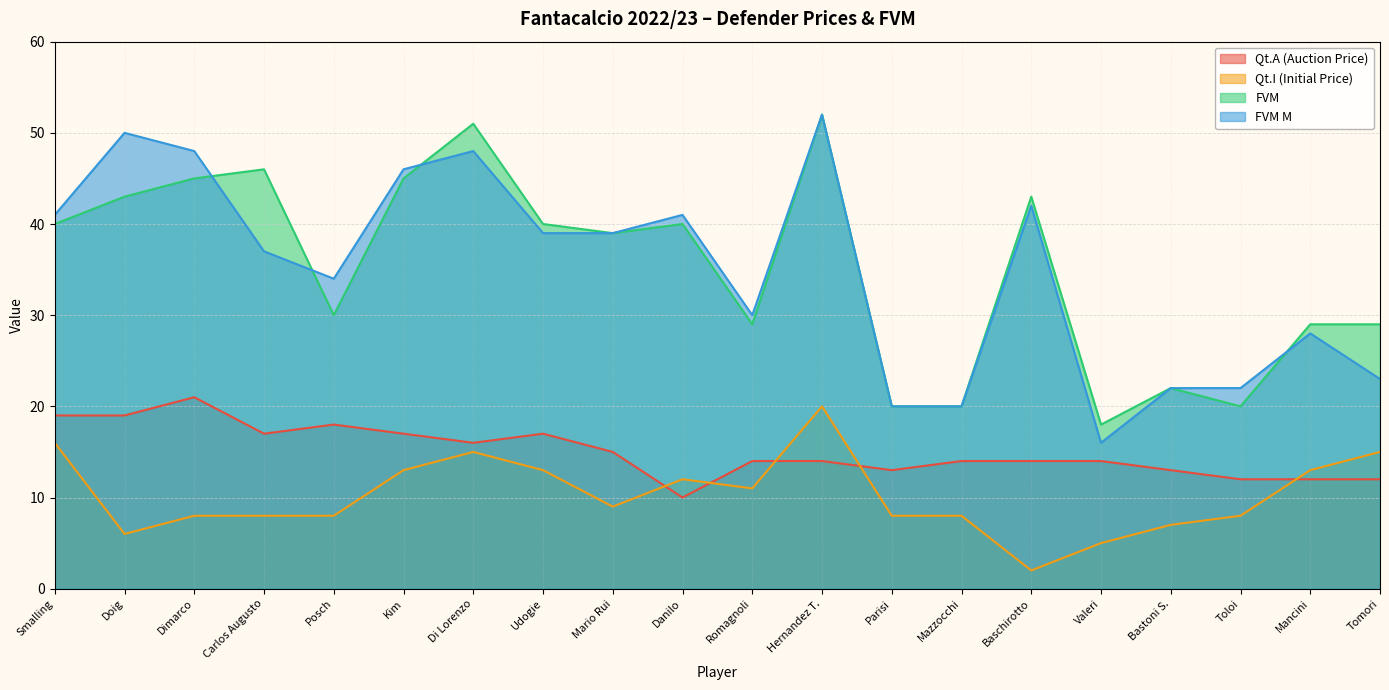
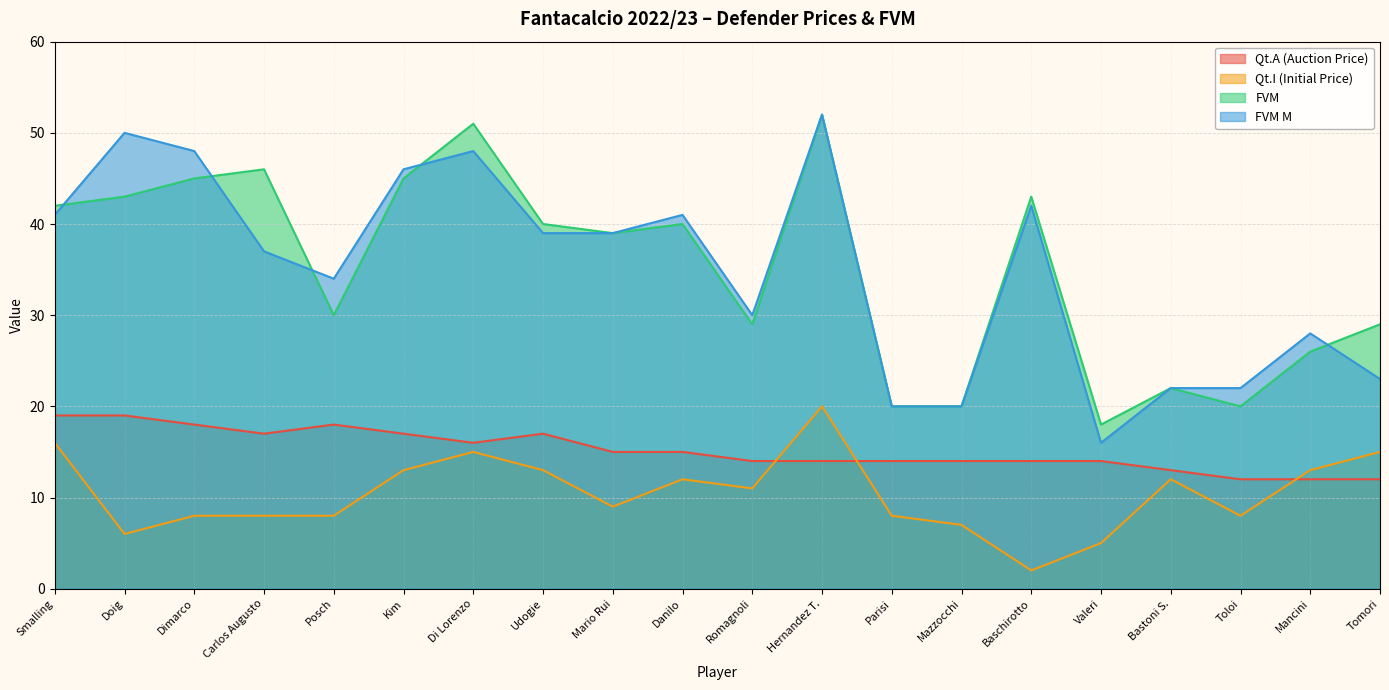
FVM, Smalling: 40 -> 42
Qt.A (Auction Price), Dimarco: 21 -> 18
Qt.A (Auction Price), Danilo: 10 -> 15
Qt.A (Auction Price), Parisi: 13 -> 14
Qt.I (Initial Price), Mazzocchi: 8 -> 7
Qt.I (Initial Price), Bastoni S.: 7 -> 12
FVM, Mancini: 29 -> 26
